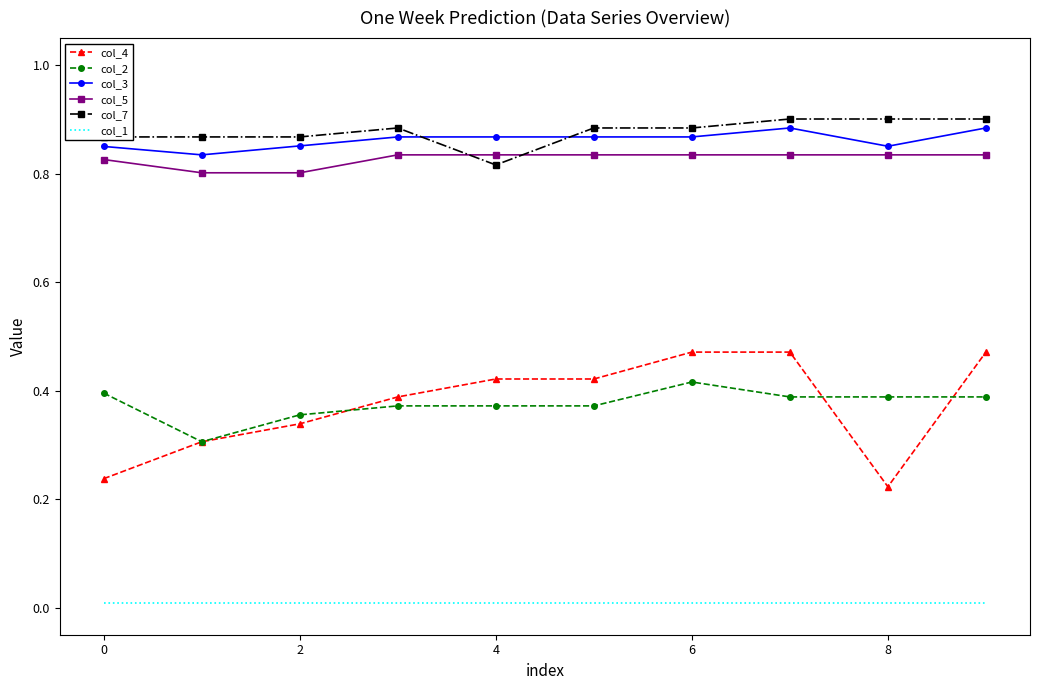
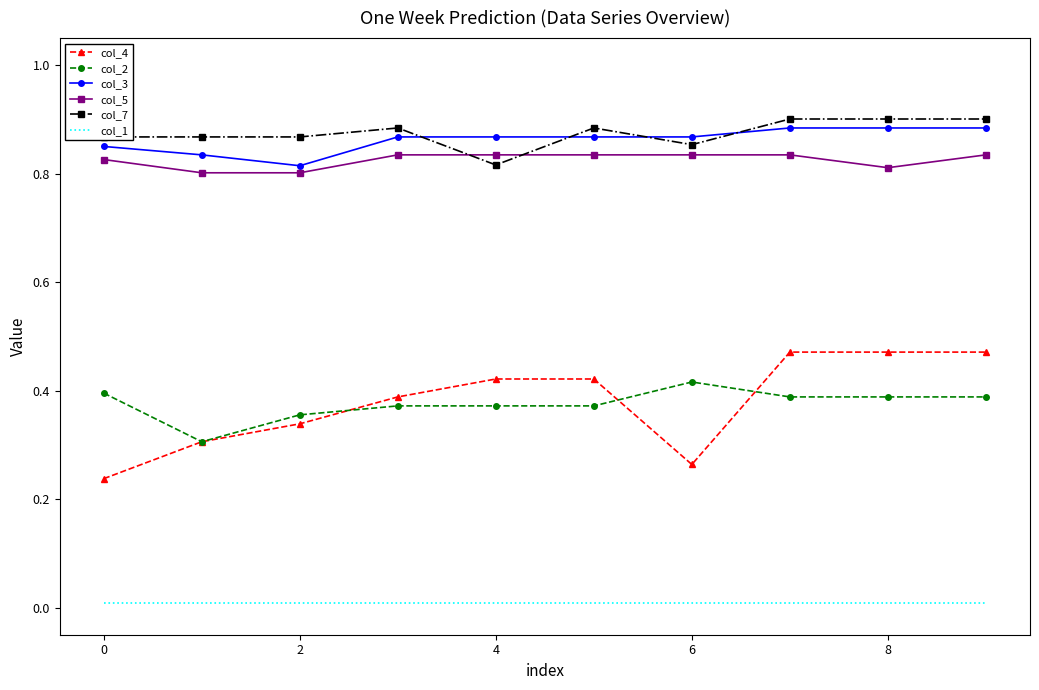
col_3, 2: 0.85 -> 0.81
col_4, 6: 0.47 -> 0.26
col_7, 6: 0.88 -> 0.85
col_4, 8: 0.22 -> 0.47
col_3, 8: 0.85 -> 0.88
col_5, 8: 0.83 -> 0.81
